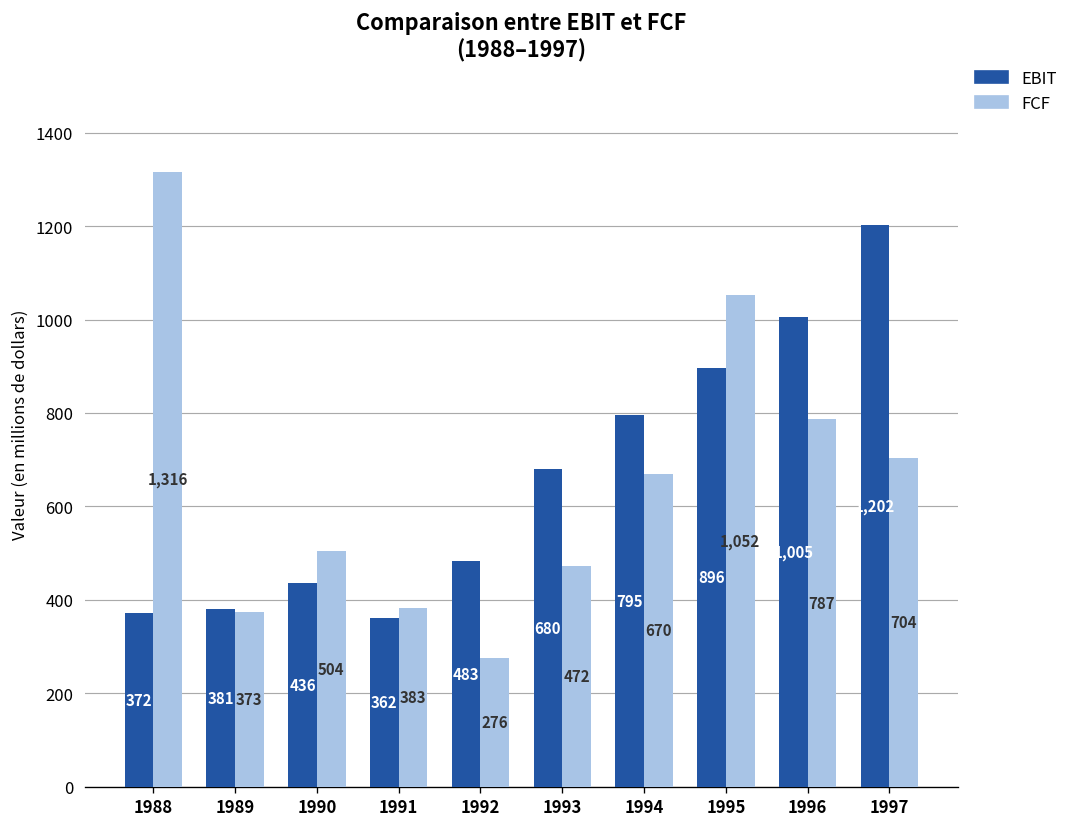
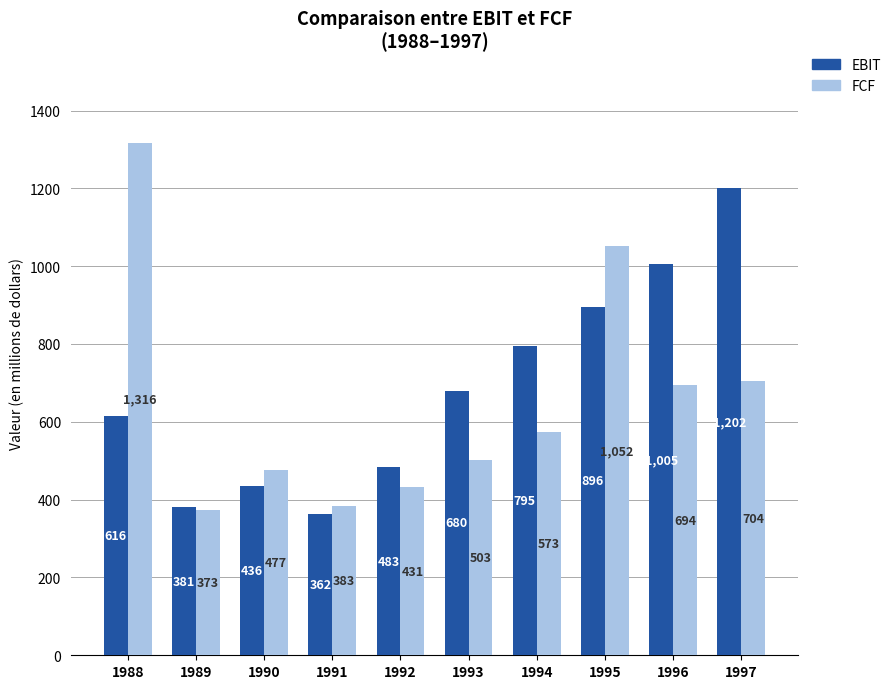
EBIT, 1988: 372 -> 616
FCF, 1990: 504 -> 477
FCF, 1992: 276 -> 431
FCF, 1993: 472 -> 503
FCF, 1994: 670 -> 573
FCF, 1996: 787 -> 694
